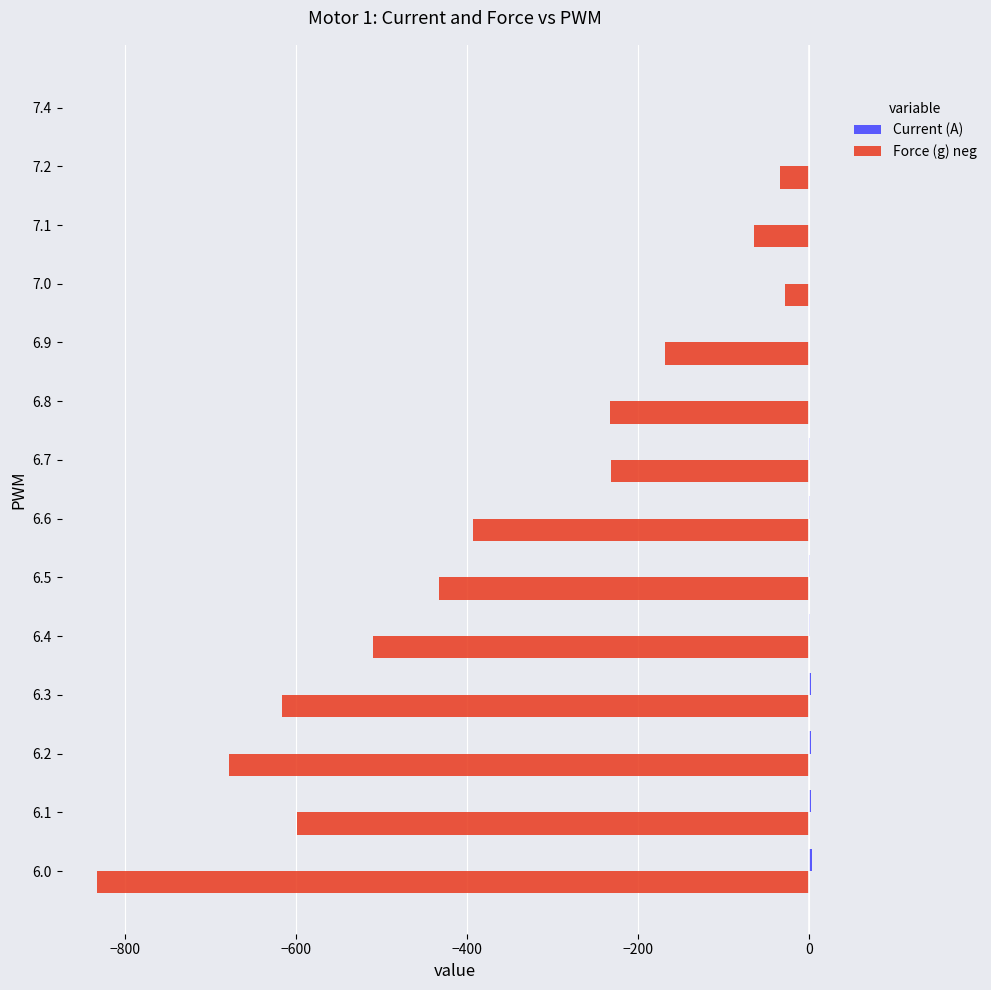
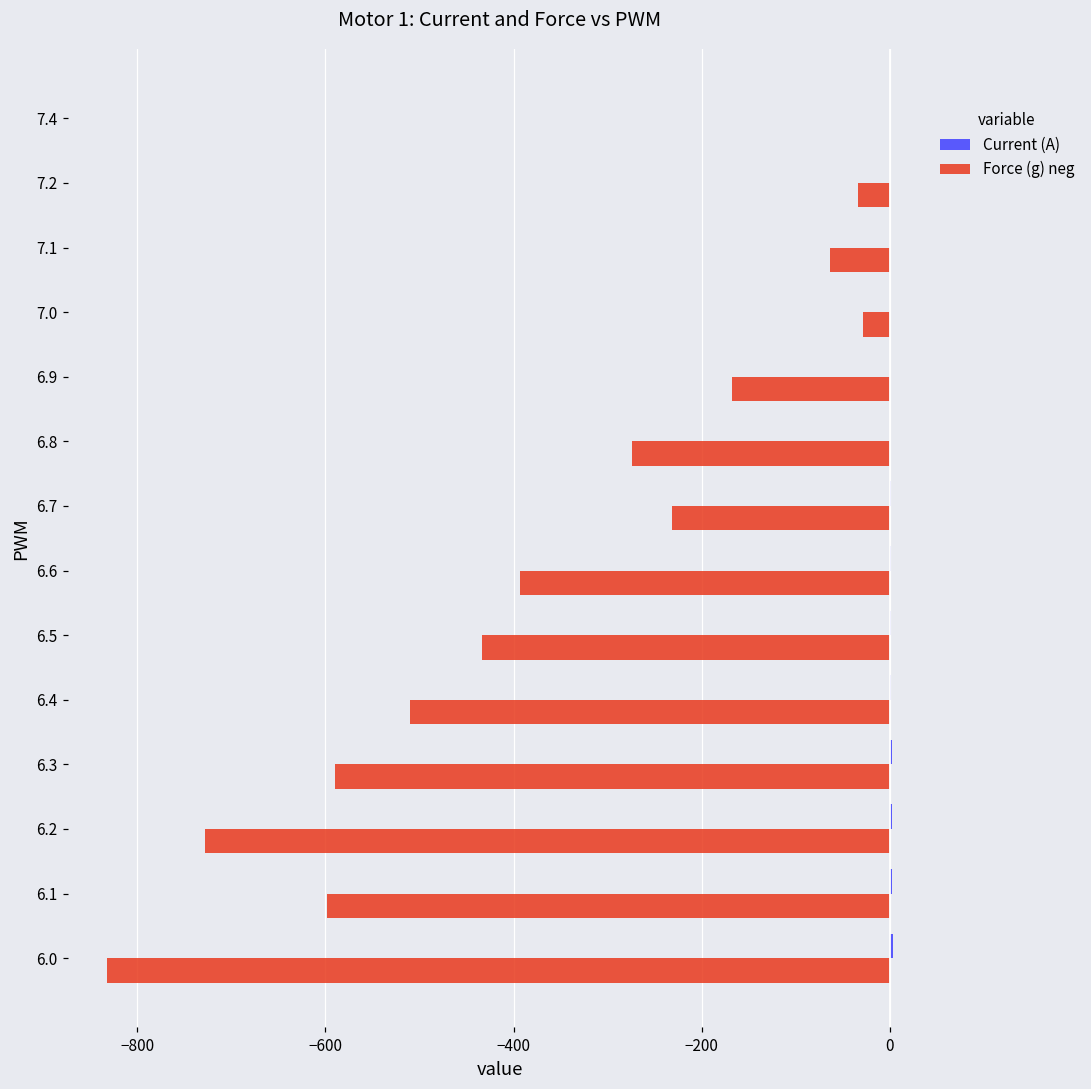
Force (g) neg, 6.8: -230 -> -270
Force (g) neg, 6.3: -620 -> -590
Force (g) neg, 6.2: -680 -> -730
